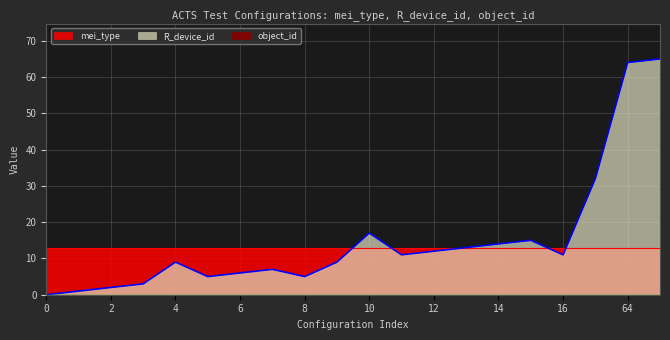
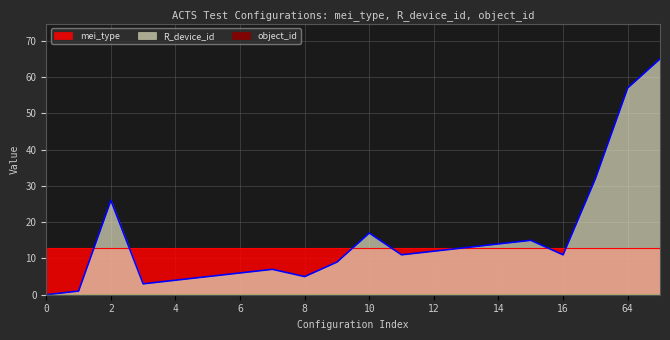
R_device_id, 2: 2 -> 26
R_device_id, 4: 9 -> 4
R_device_id, 64: 64 -> 57
